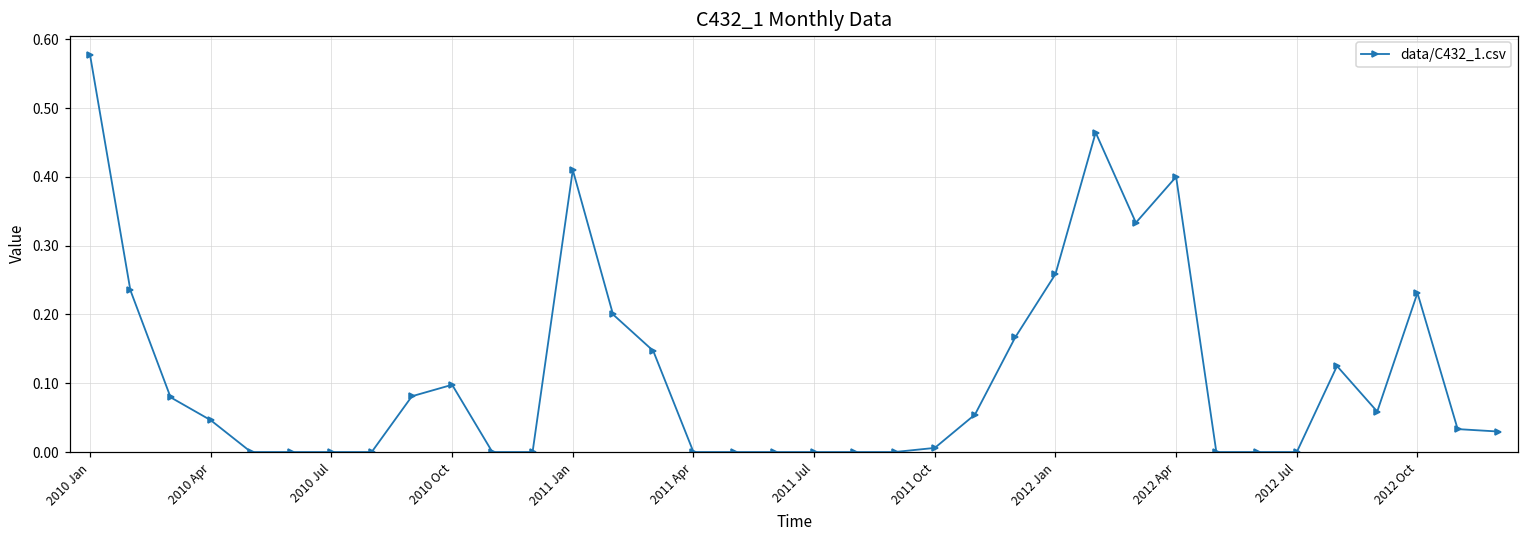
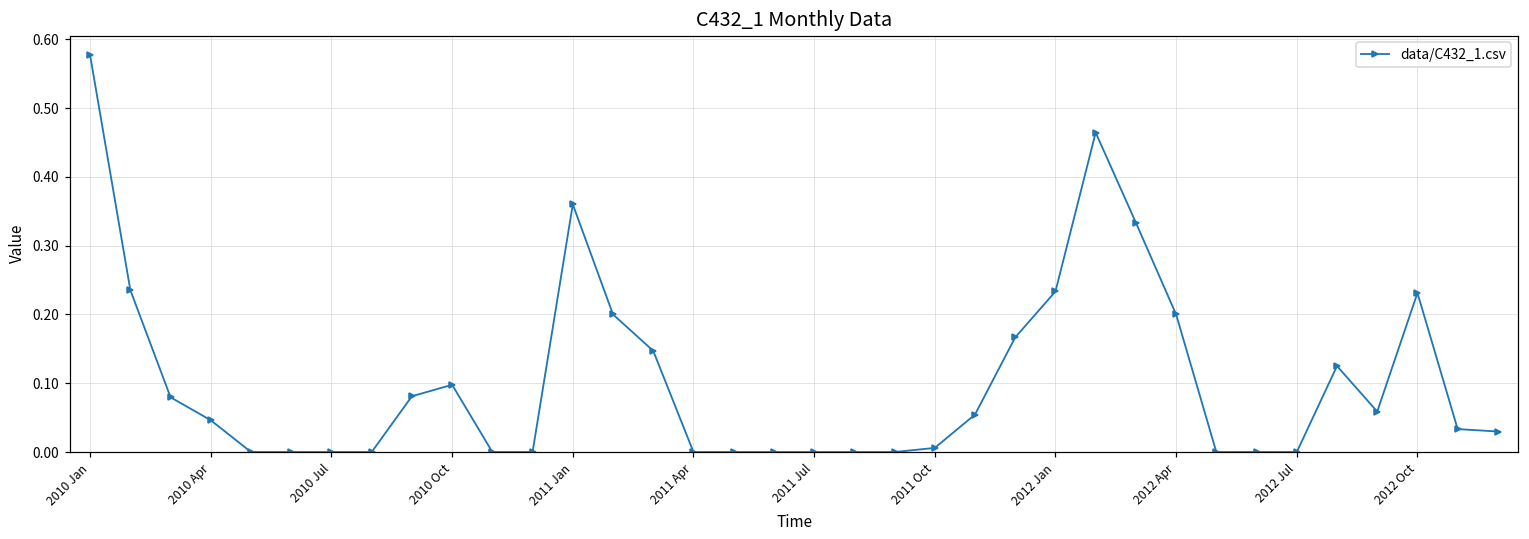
2011 Jan: 0.41 -> 0.36
2012 Jan: 0.26 -> 0.23
2012 Apr: 0.4 -> 0.2
